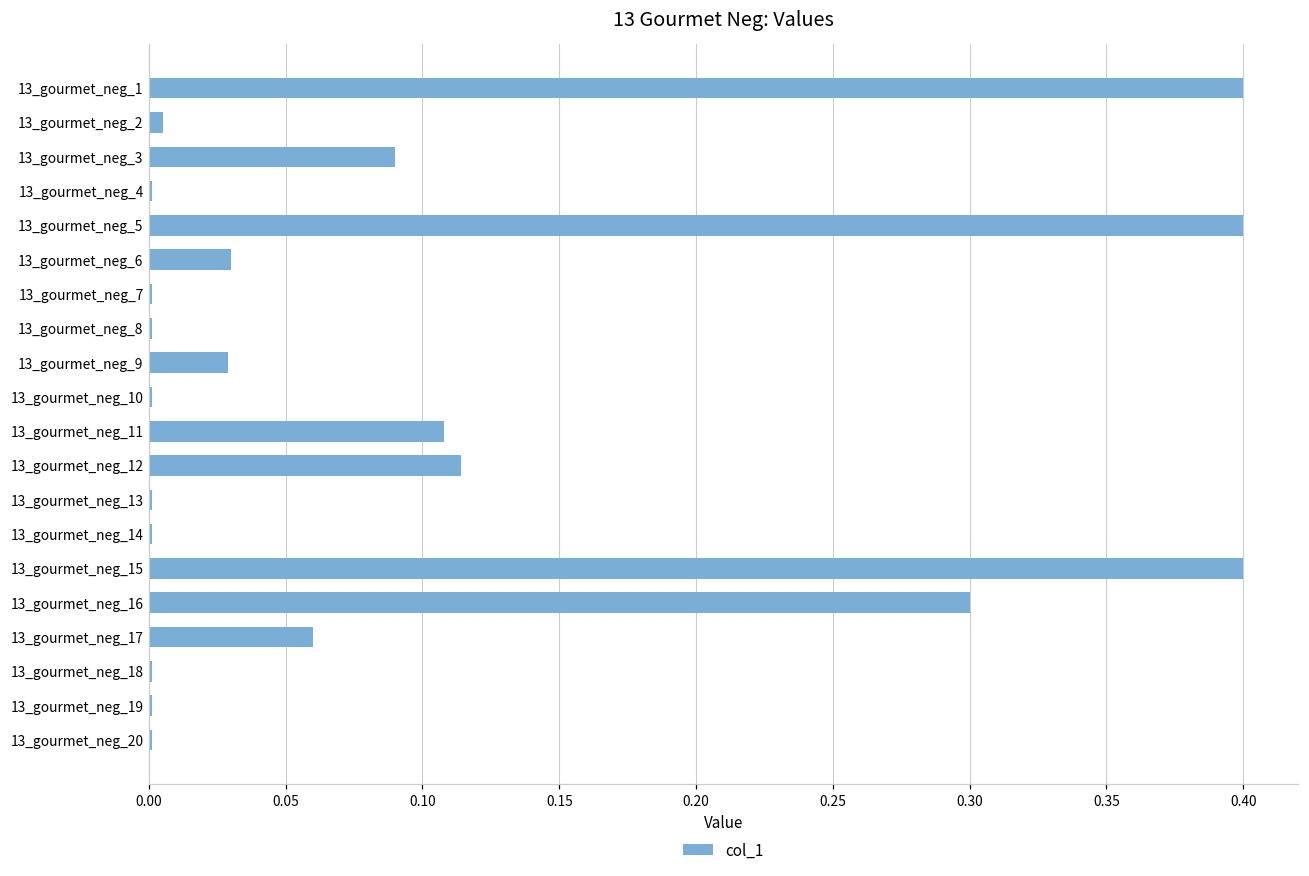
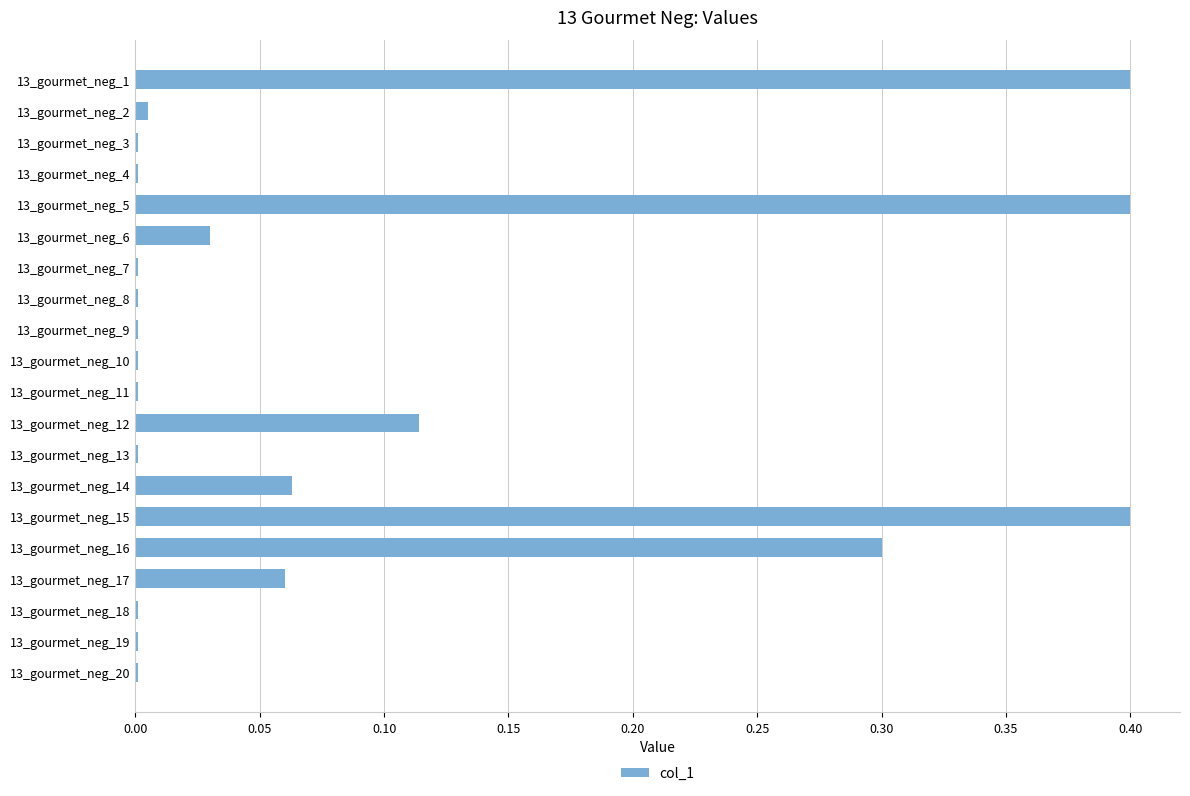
13_gourmet_neg_3: 0.090 -> 0.001
13_gourmet_neg_9: 0.029 -> 0.001
13_gourmet_neg_11: 0.108 -> 0.001
13_gourmet_neg_14: 0.001 -> 0.063
